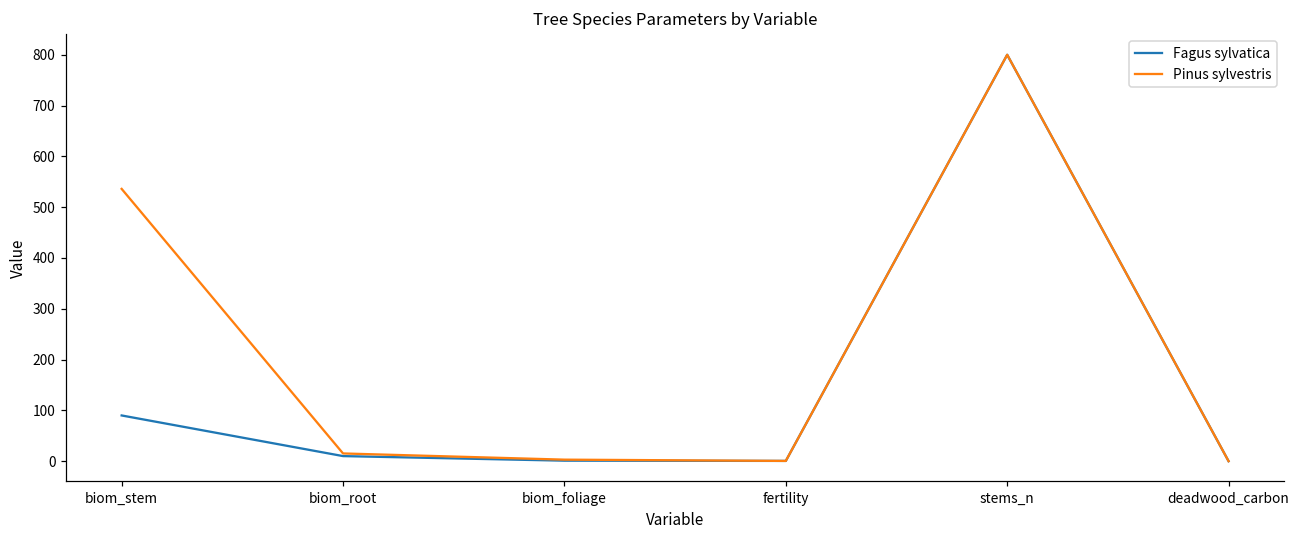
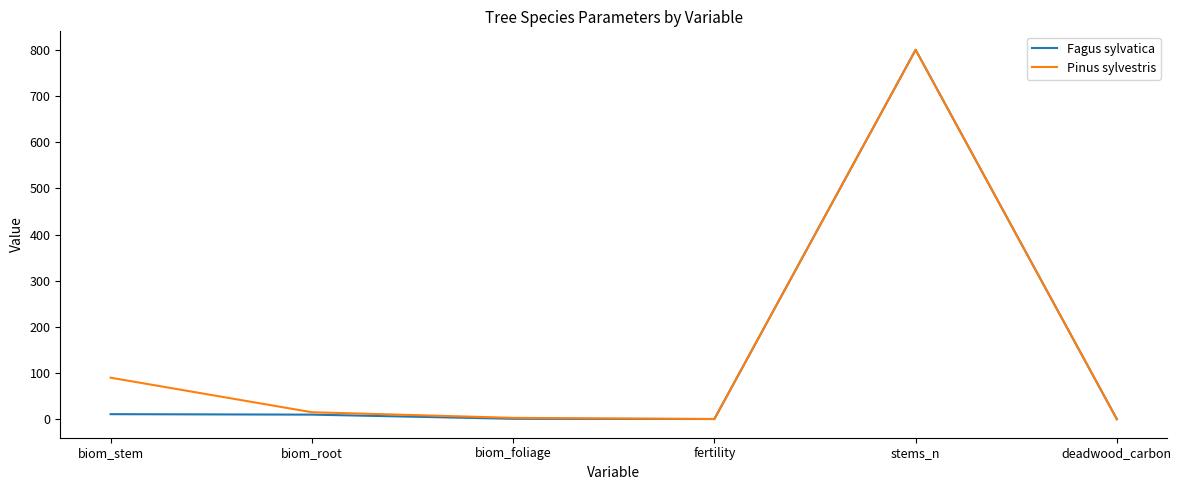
Fagus sylvatica, biom_stem: 90 -> 10
Pinus sylvestris, biom_stem: 540 -> 90
